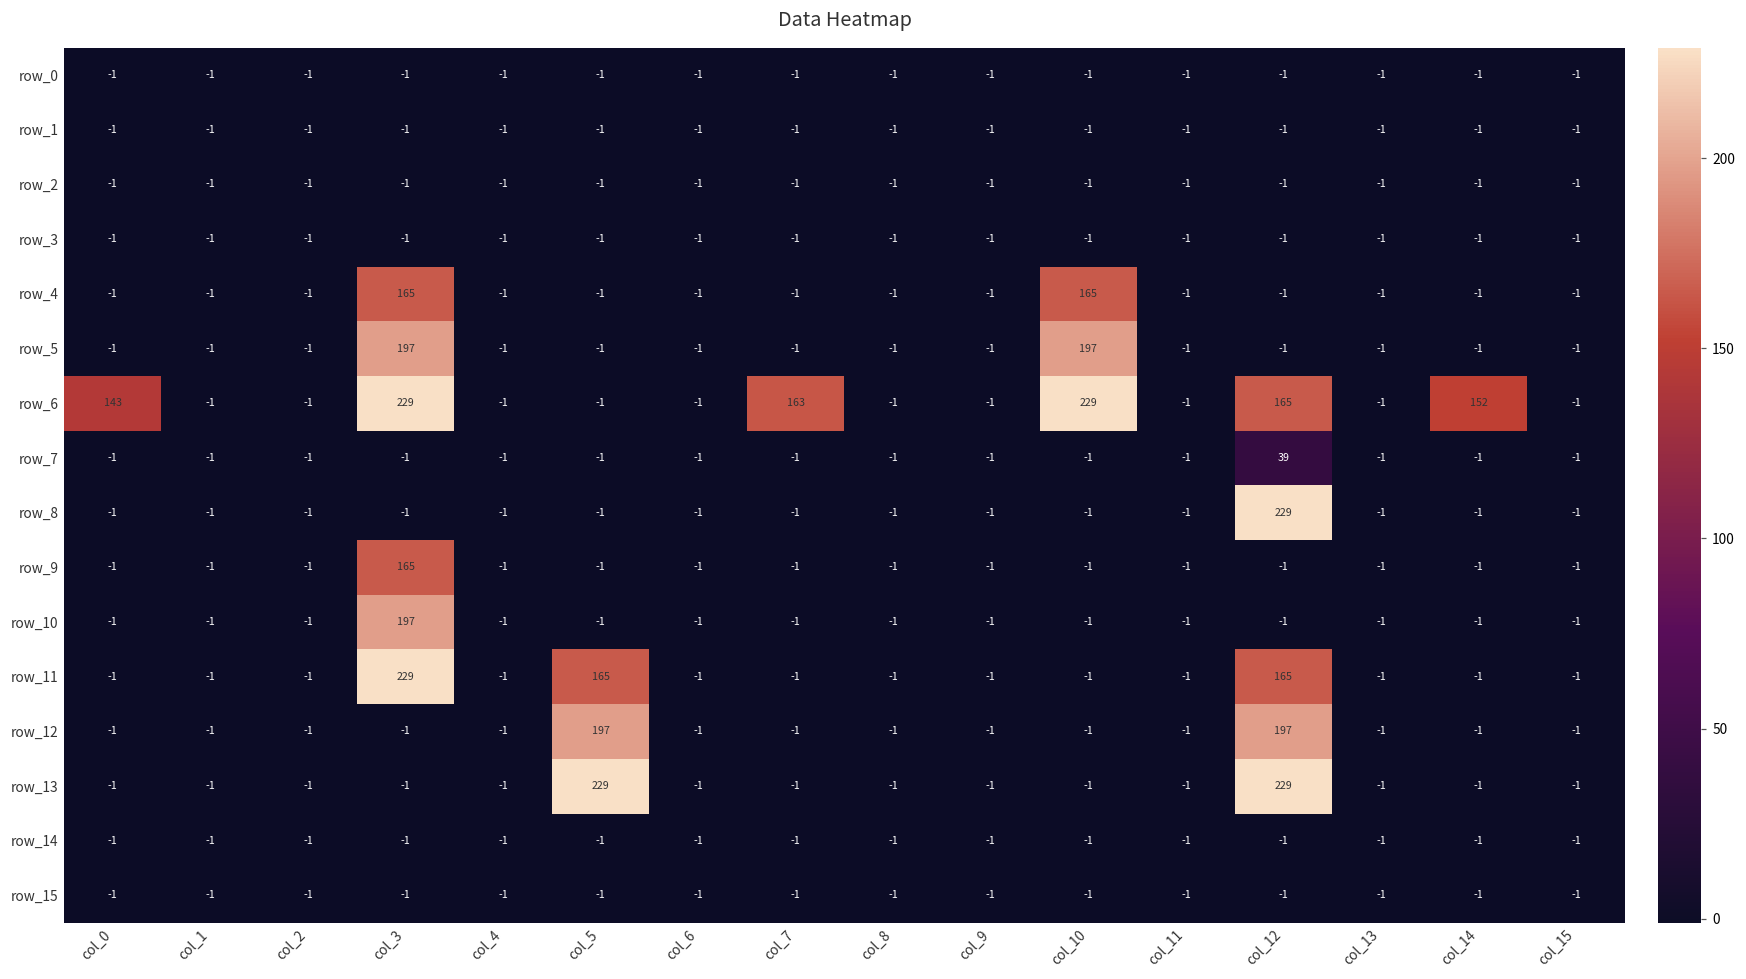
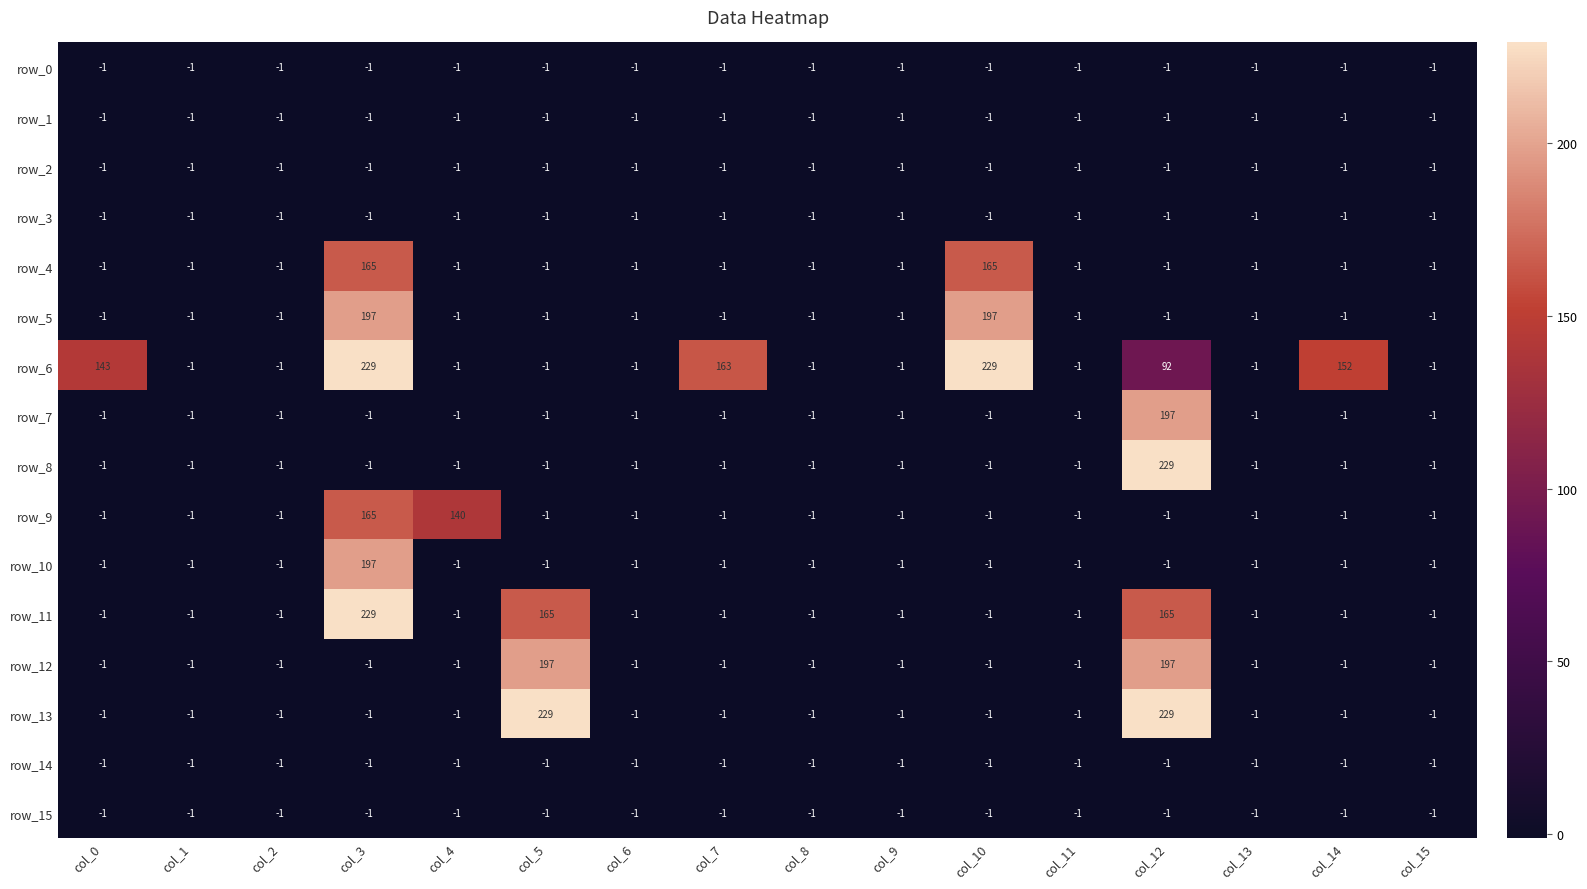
row_6, col_12: 165 -> 92
row_7, col_12: 39 -> 197
row_9, col_4: -1 -> 140
